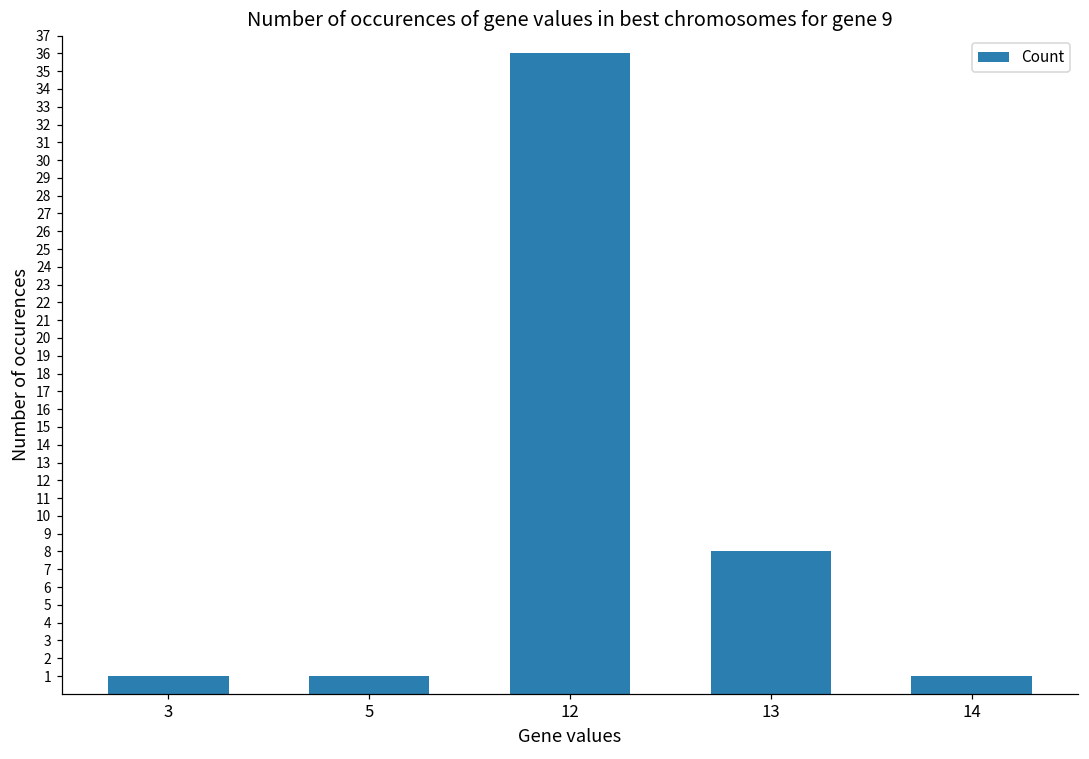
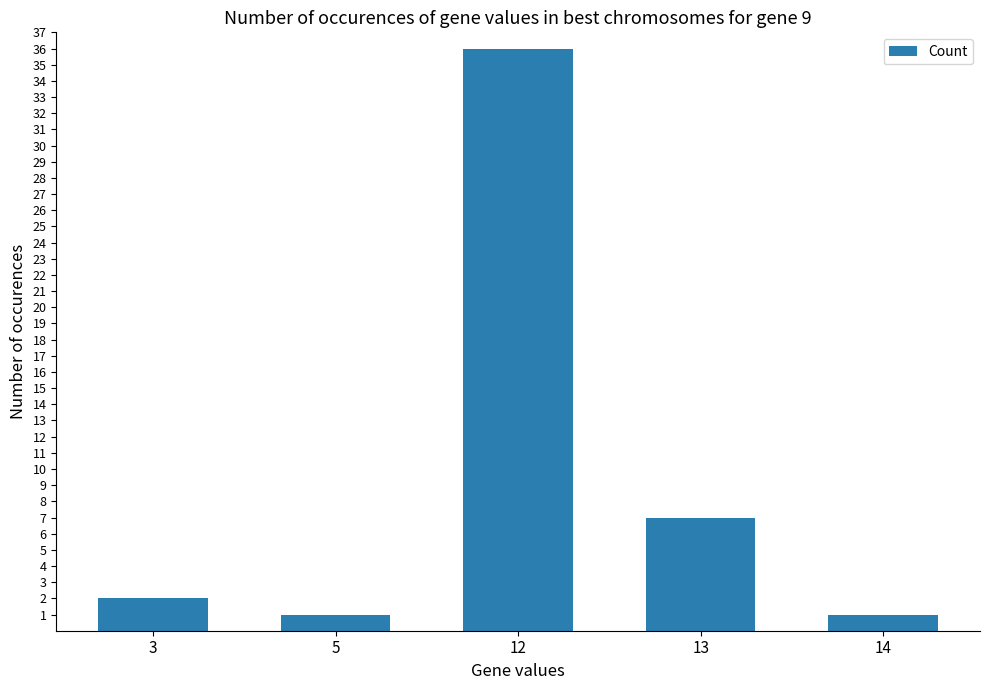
3: 1 -> 2
13: 8 -> 7
